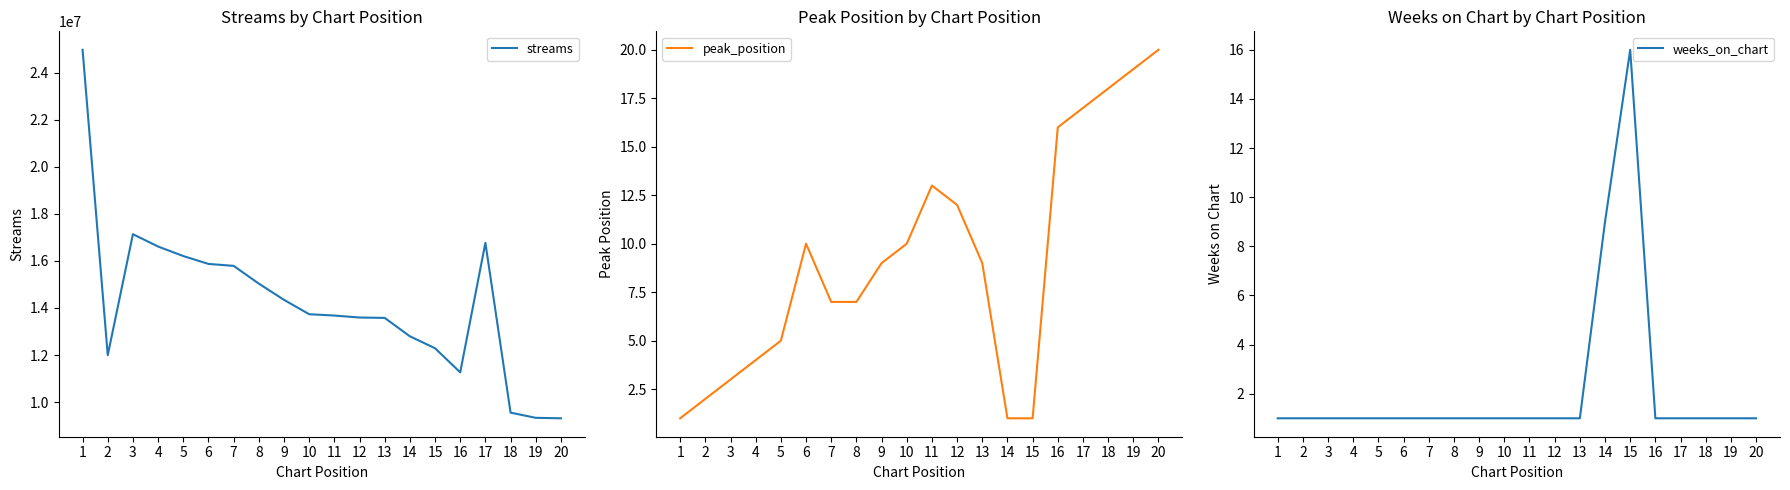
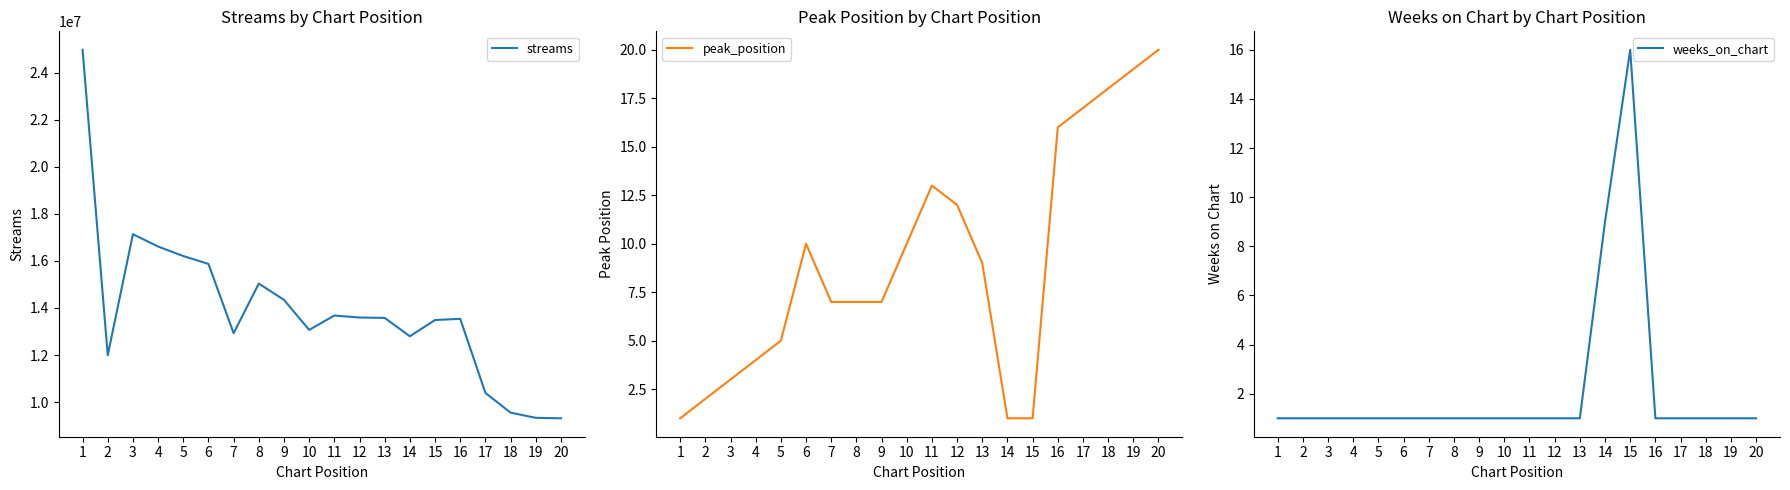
Streams by Chart Position, 7: 15800000 -> 12900000
Streams by Chart Position, 10: 13700000 -> 13100000
Streams by Chart Position, 15: 12300000 -> 13500000
Streams by Chart Position, 16: 11300000 -> 13500000
Streams by Chart Position, 17: 16800000 -> 10400000
Peak Position by Chart Position, 9: 9 -> 7
